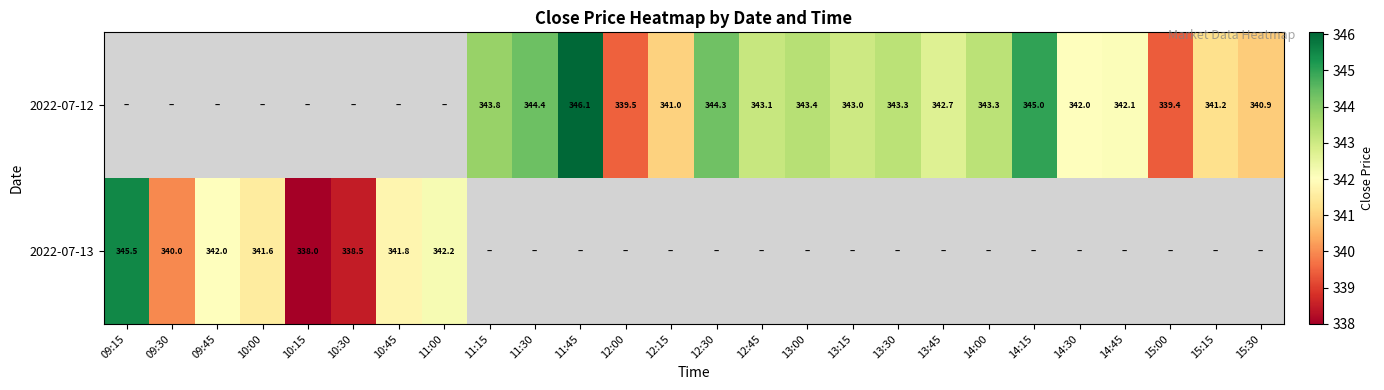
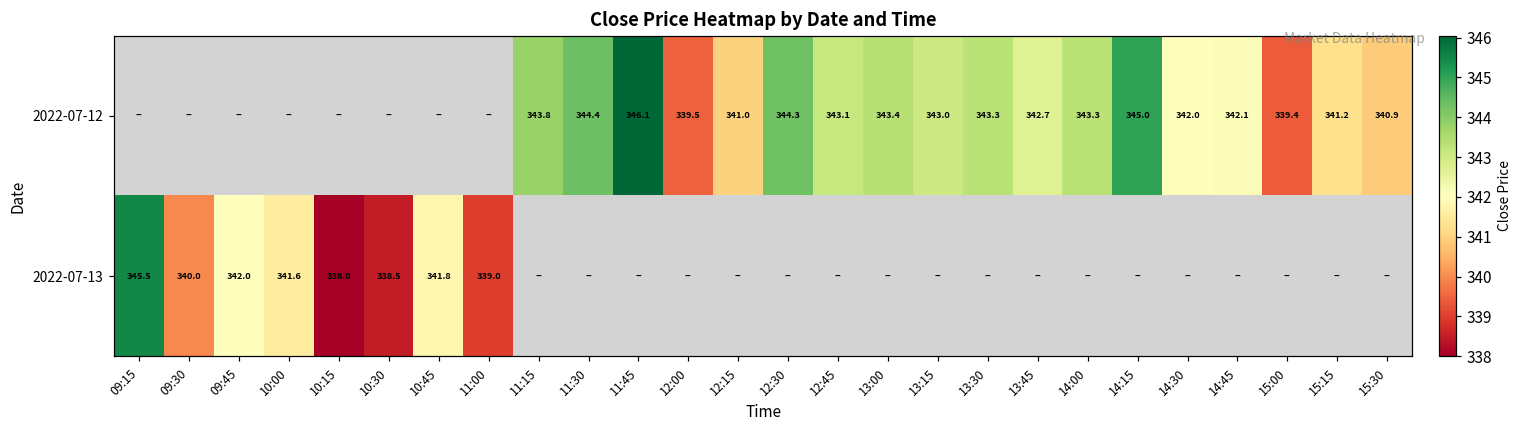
2022-07-13, 11:00: 342.2 -> 339.0
